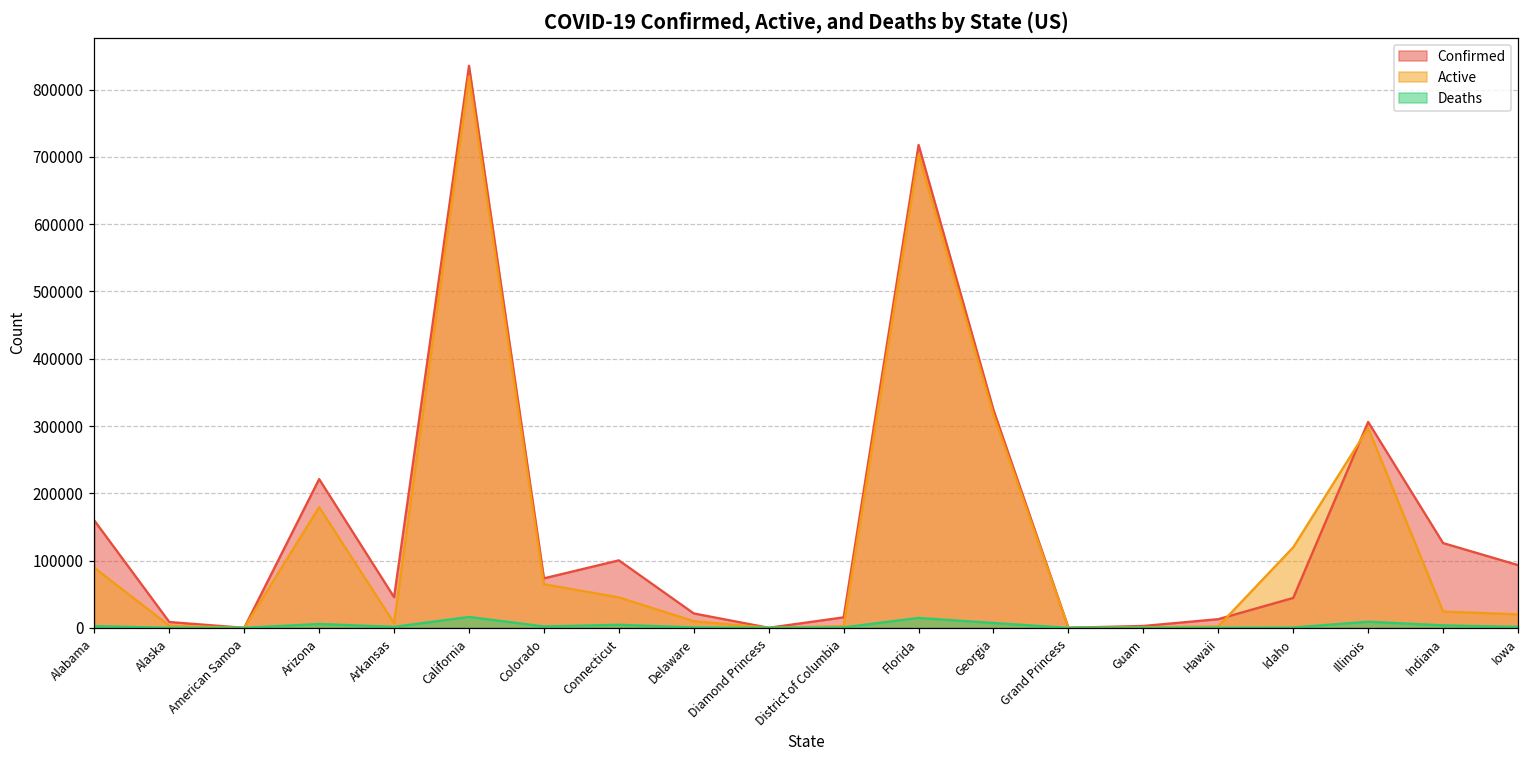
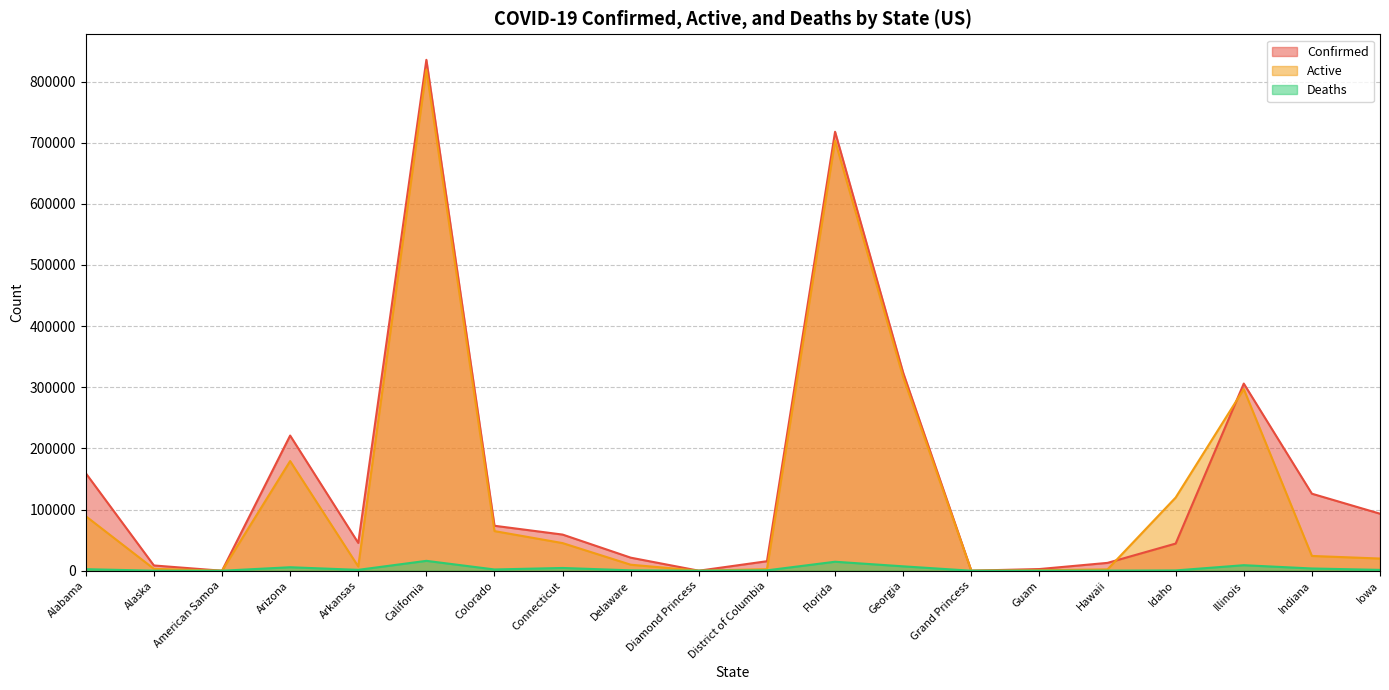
Confirmed, Connecticut: 100000 -> 60000
